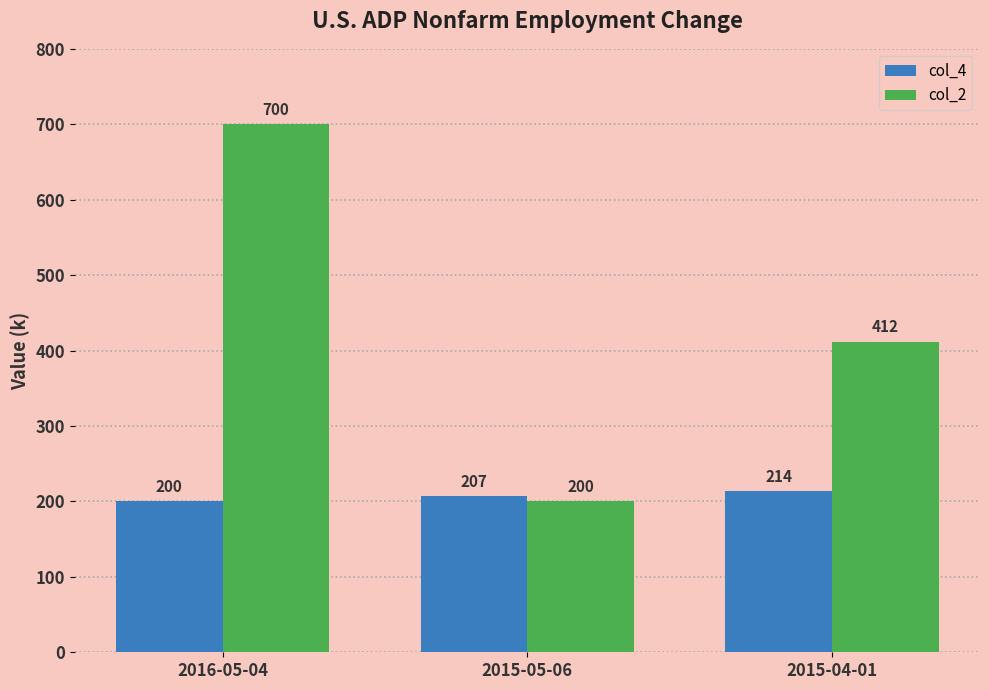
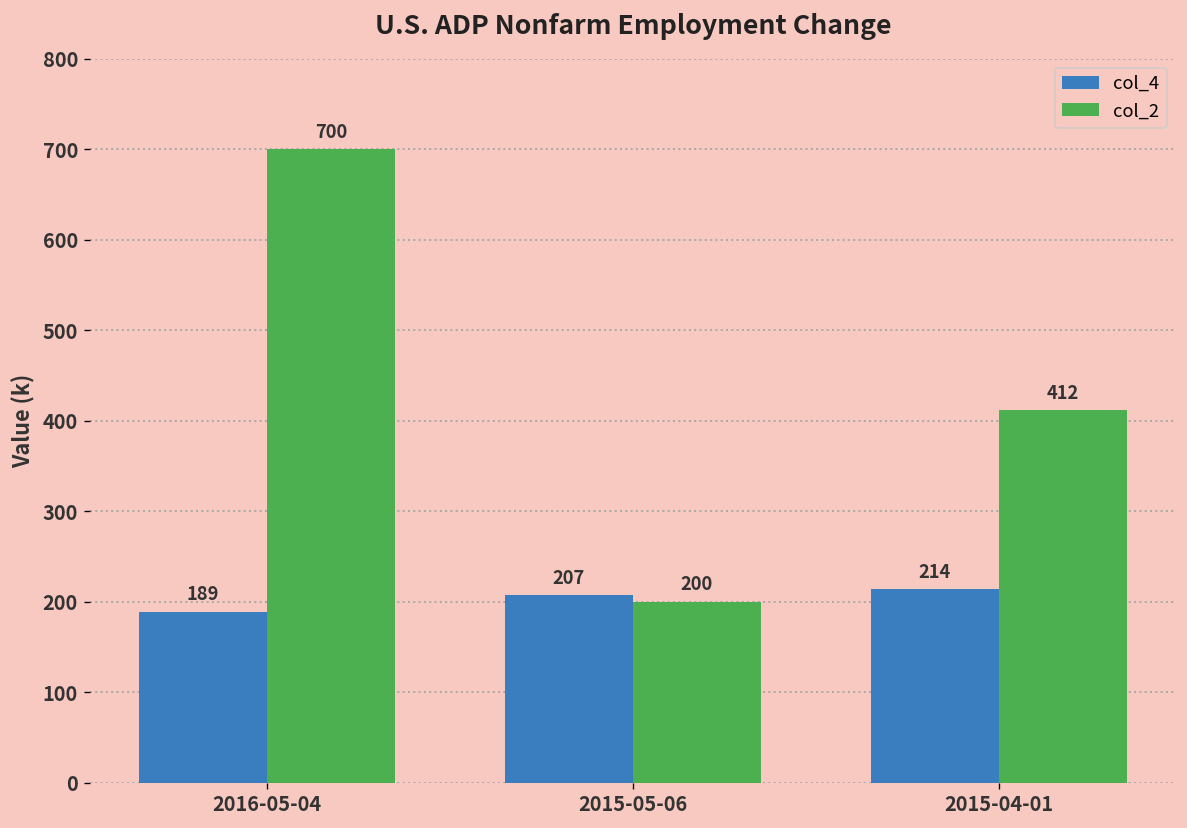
col_4, 2016-05-04: 200 -> 189
